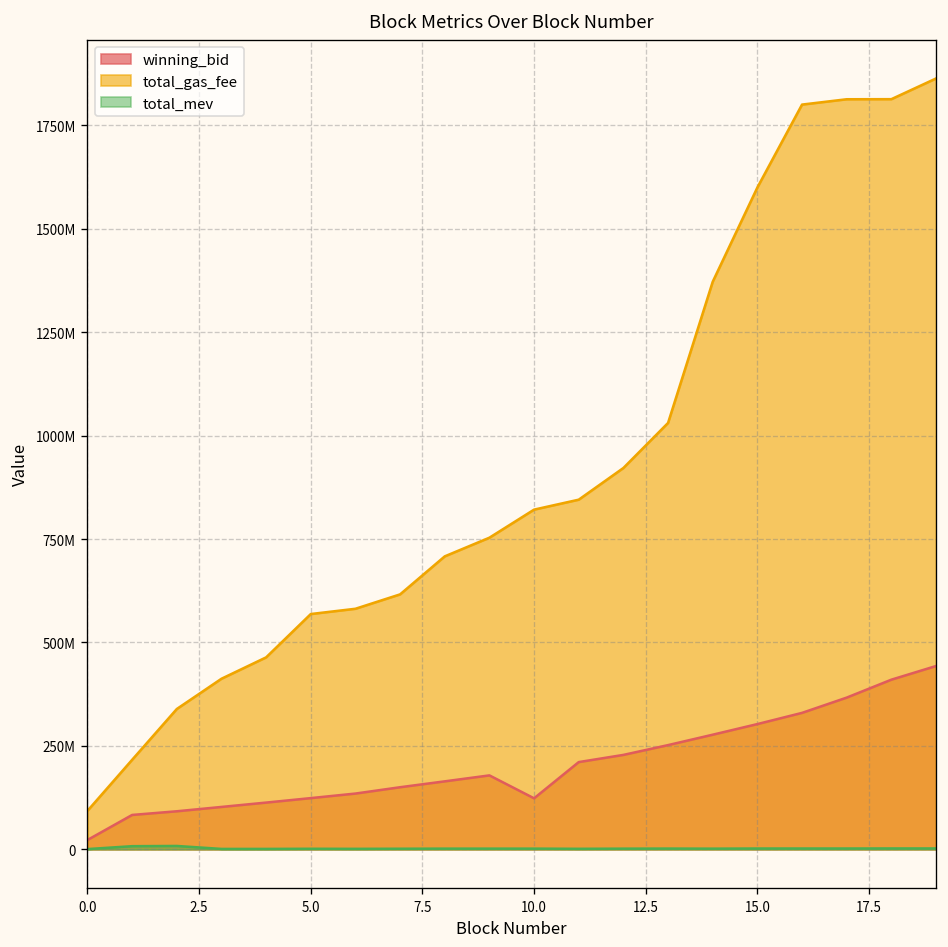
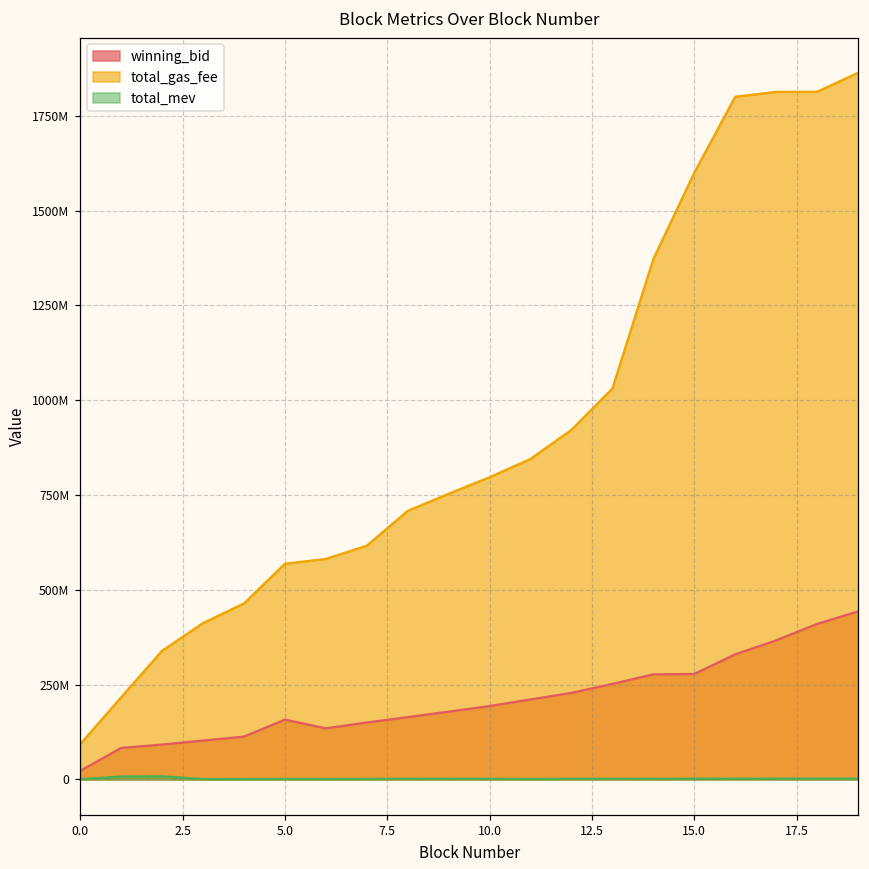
winning_bid, 5.0: 120000000 -> 160000000
winning_bid, 10.0: 120000000 -> 190000000
total_gas_fee, 10.0: 820000000 -> 800000000
winning_bid, 15.0: 300000000 -> 280000000
